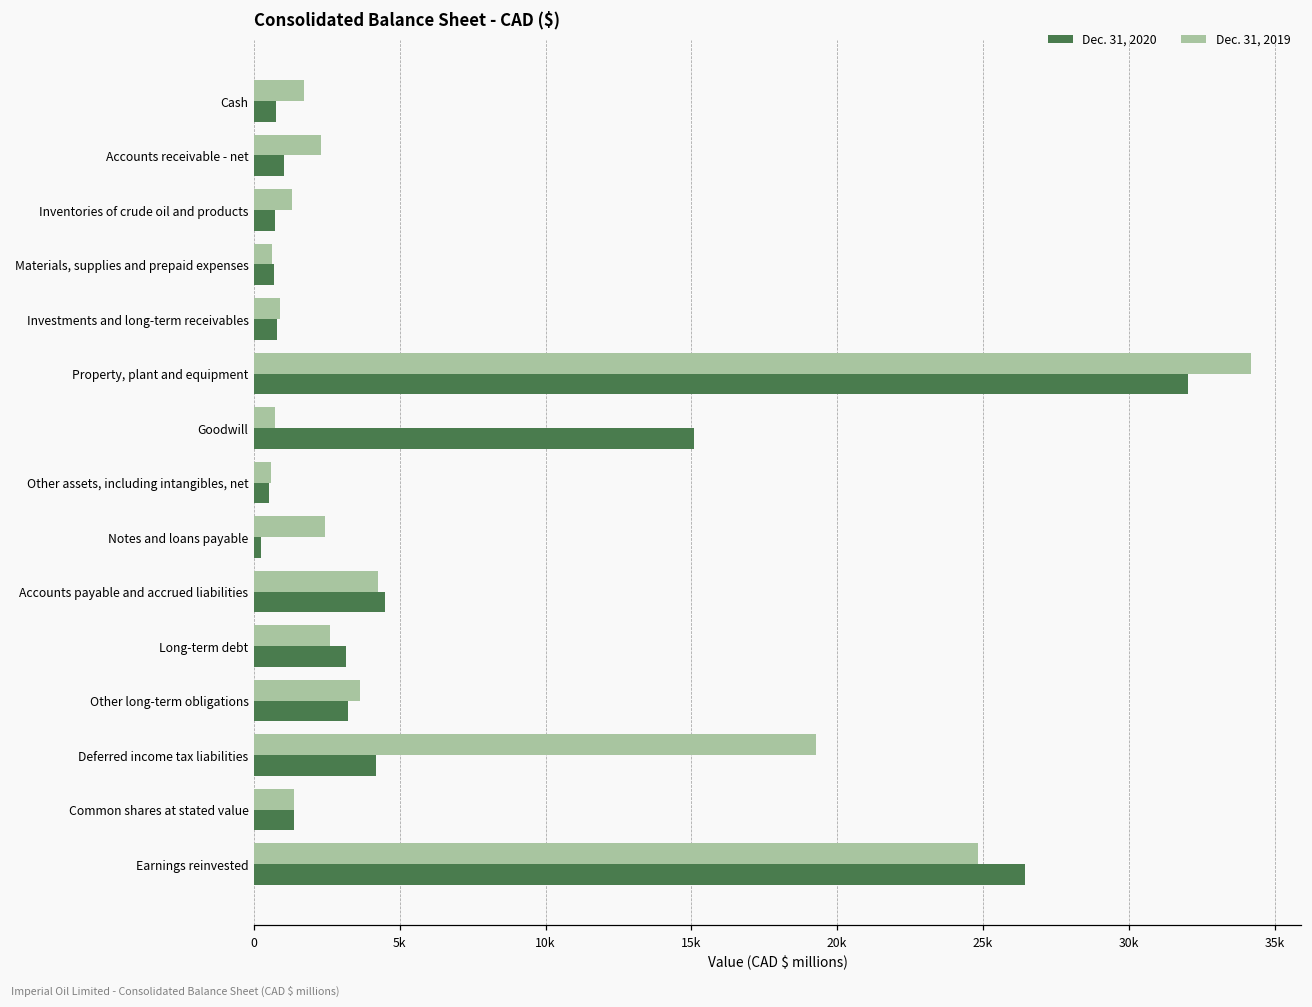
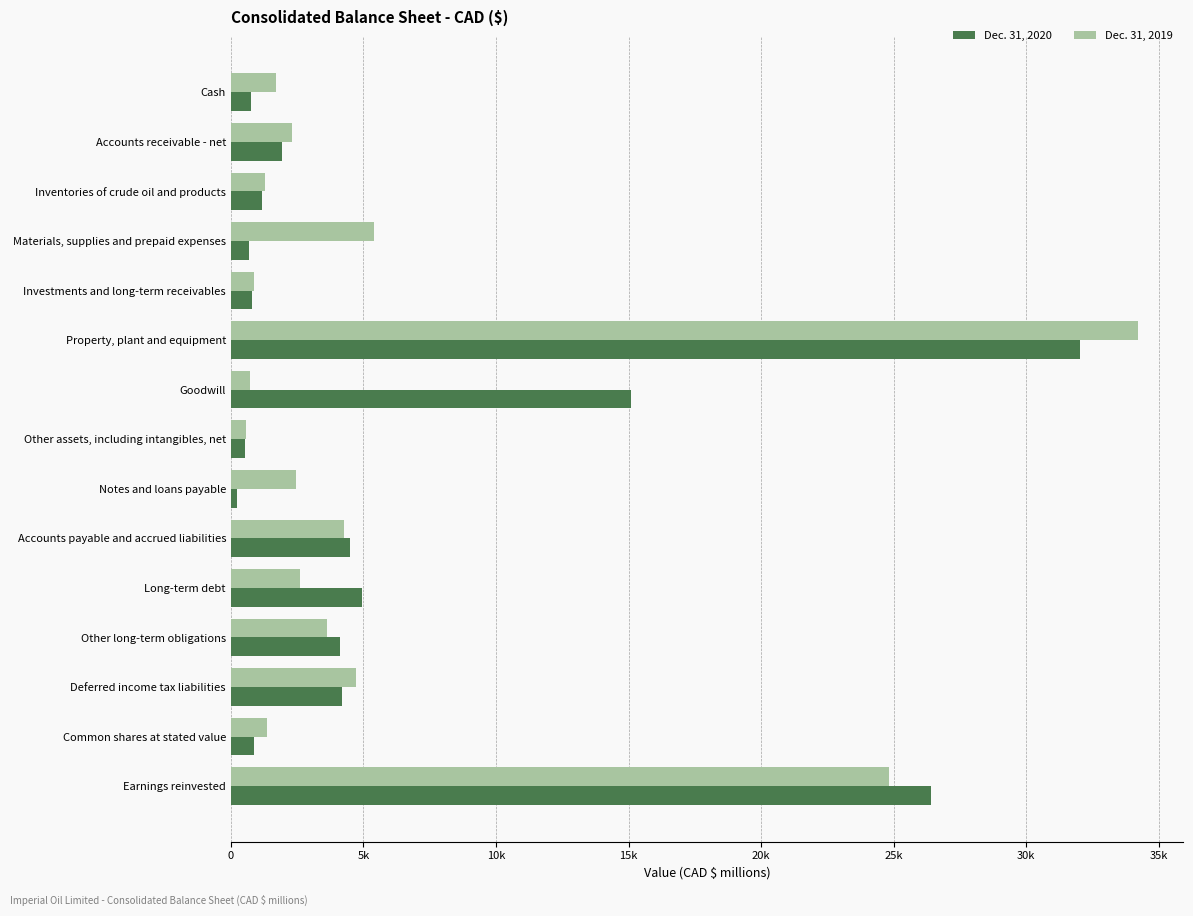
Dec. 31, 2020, Accounts receivable - net: 1000 -> 1900
Dec. 31, 2020, Inventories of crude oil and products: 700 -> 1200
Dec. 31, 2019, Materials, supplies and prepaid expenses: 600 -> 5400
Dec. 31, 2020, Long-term debt: 3200 -> 5000
Dec. 31, 2020, Other long-term obligations: 3200 -> 4100
Dec. 31, 2019, Deferred income tax liabilities: 19300 -> 4700
Dec. 31, 2020, Common shares at stated value: 1400 -> 900
